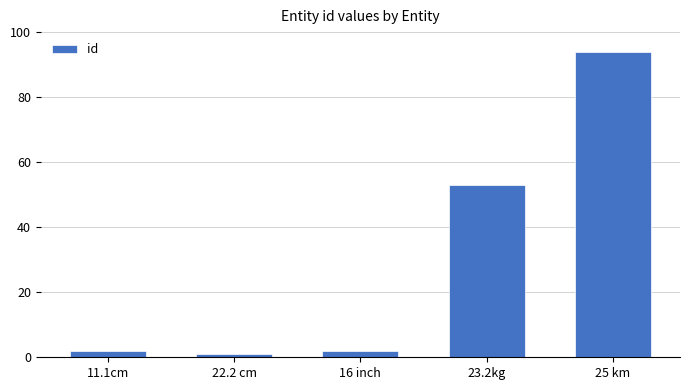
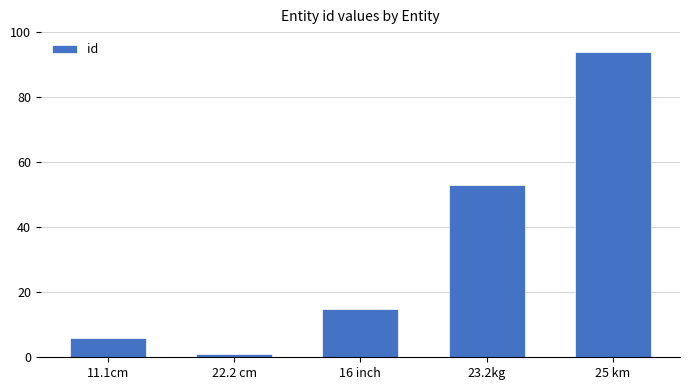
11.1cm: 2 -> 6
16 inch: 2 -> 15
